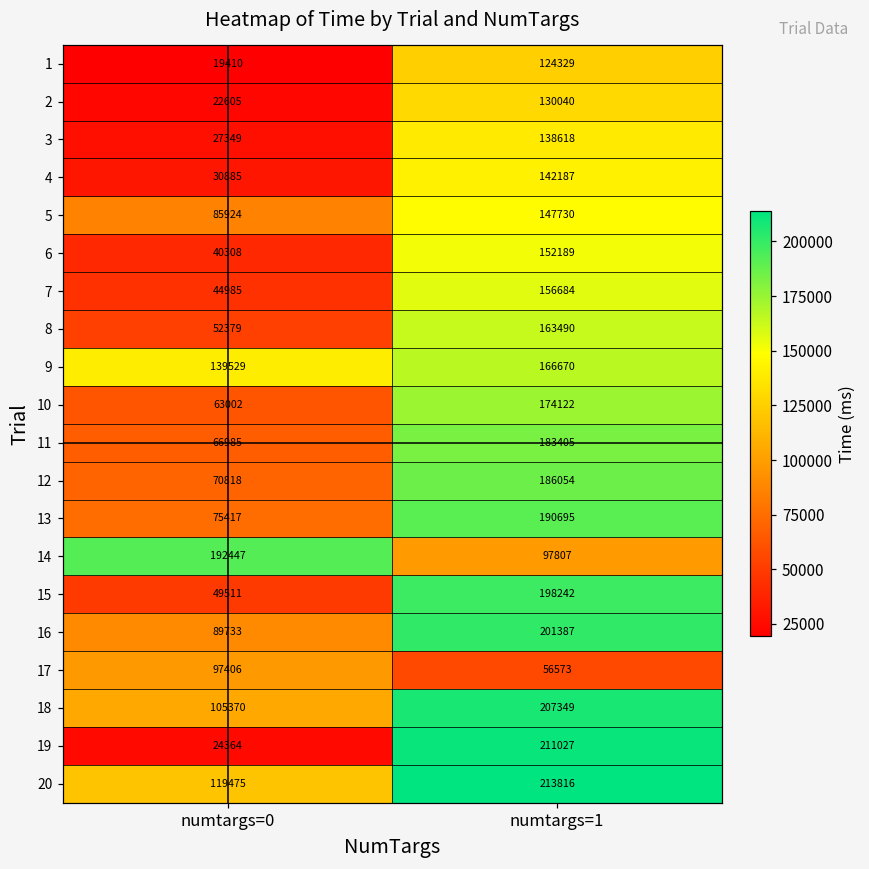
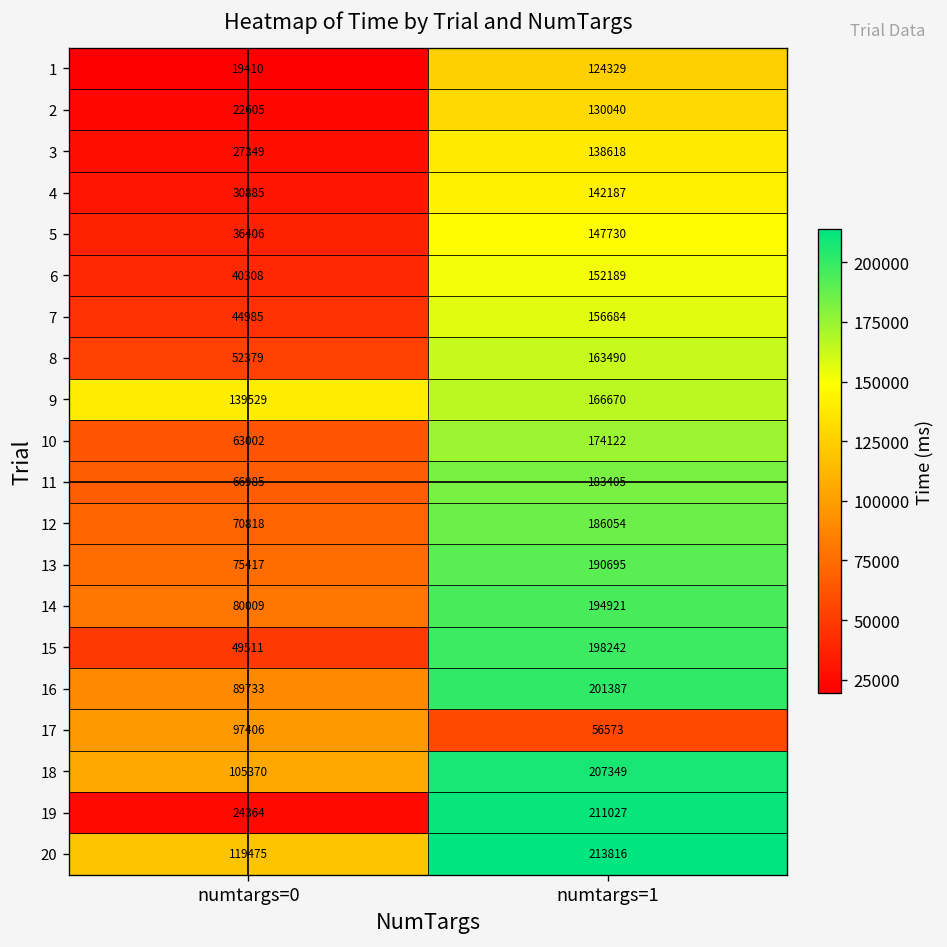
5, numtargs=0: 85924 -> 36406
14, numtargs=0: 192447 -> 80009
14, numtargs=1: 97807 -> 194921
